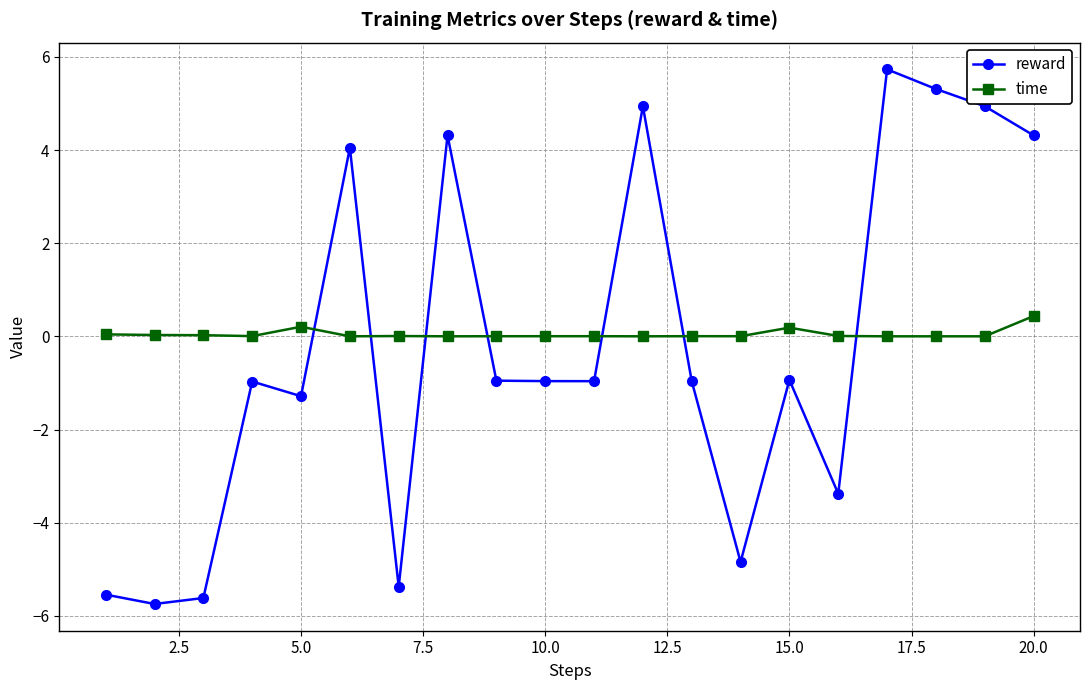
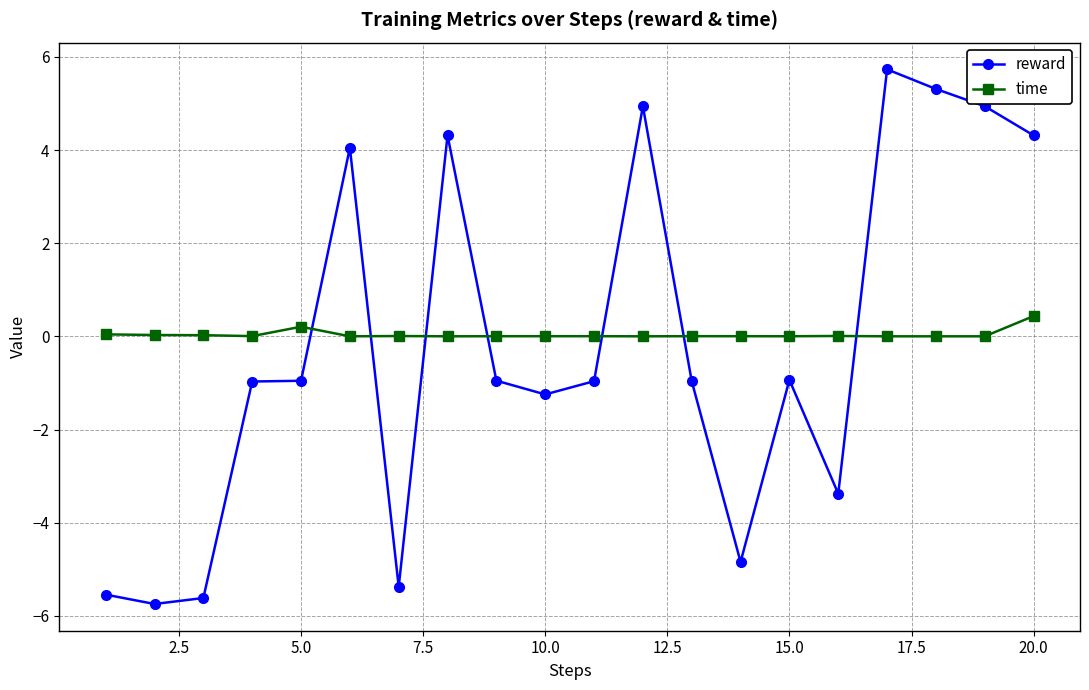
reward, 5.0: -1.3 -> -1.0
reward, 10.0: -1.0 -> -1.2
time, 15.0: 0.2 -> 0.0
